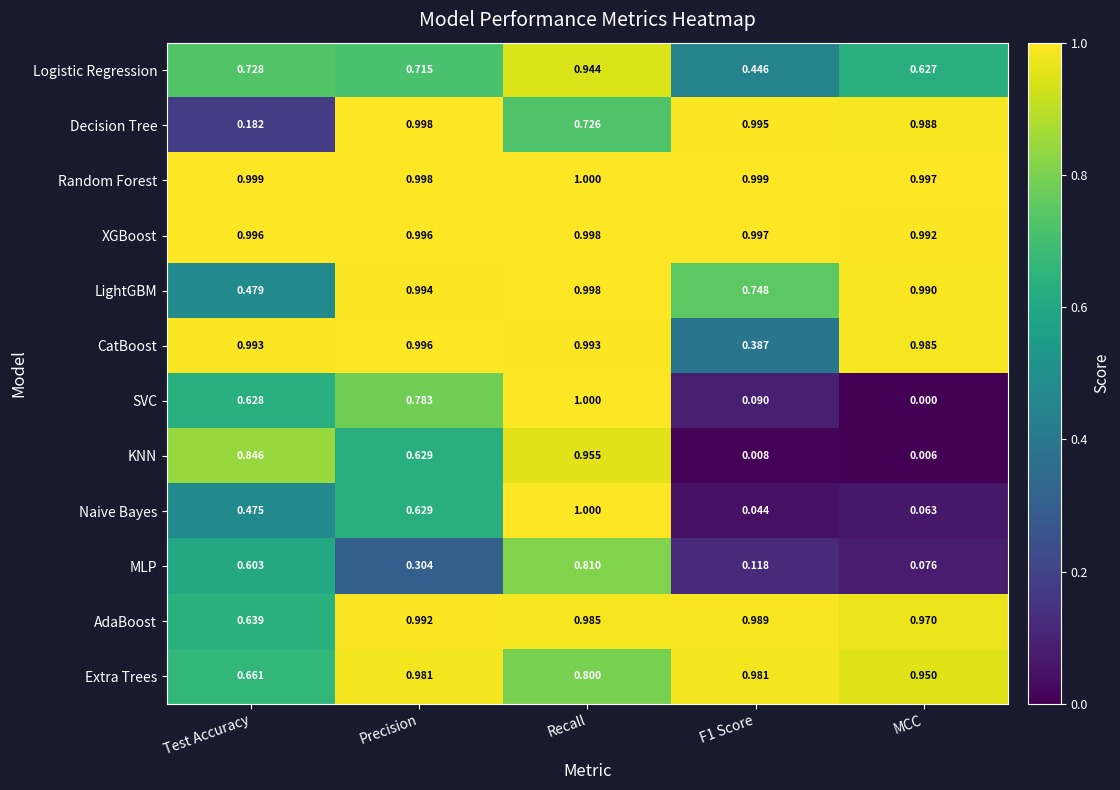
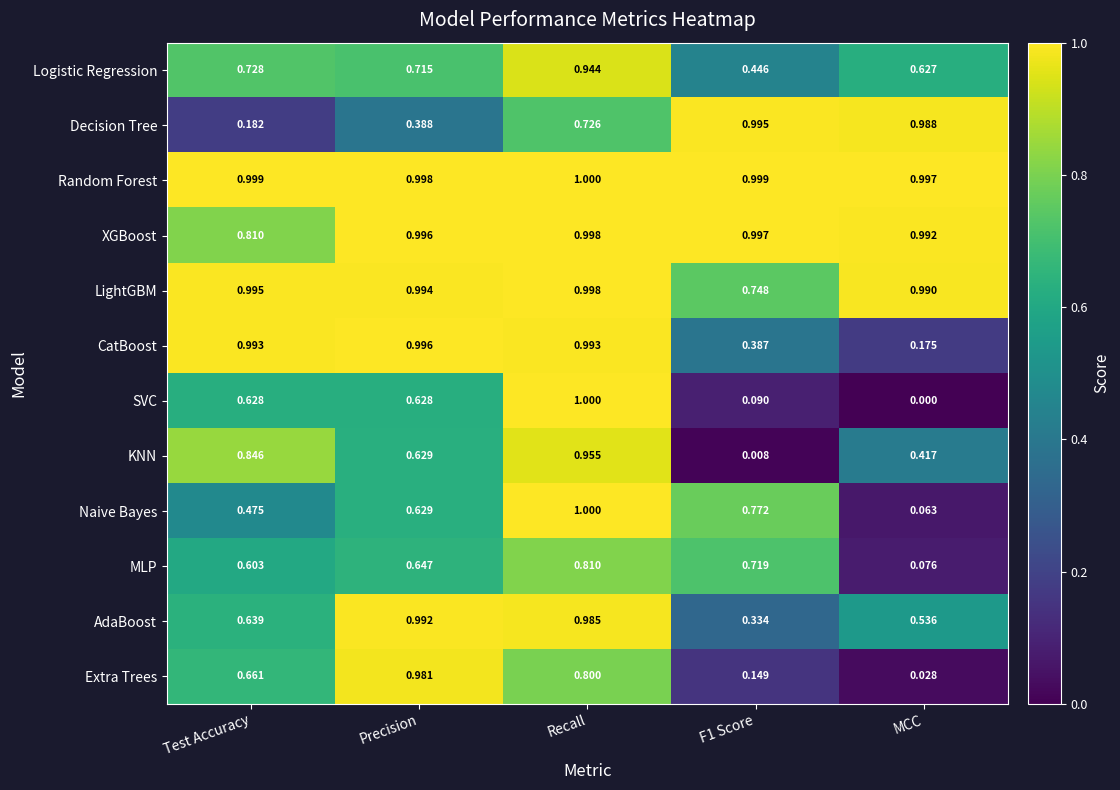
Decision Tree, Precision: 0.998 -> 0.388
XGBoost, Test Accuracy: 0.996 -> 0.810
LightGBM, Test Accuracy: 0.479 -> 0.995
CatBoost, MCC: 0.985 -> 0.175
SVC, Precision: 0.783 -> 0.628
KNN, MCC: 0.006 -> 0.417
Naive Bayes, F1 Score: 0.044 -> 0.772
MLP, Precision: 0.304 -> 0.647
MLP, F1 Score: 0.118 -> 0.719
AdaBoost, F1 Score: 0.989 -> 0.334
AdaBoost, MCC: 0.970 -> 0.536
Extra Trees, F1 Score: 0.981 -> 0.149
Extra Trees, MCC: 0.950 -> 0.028
